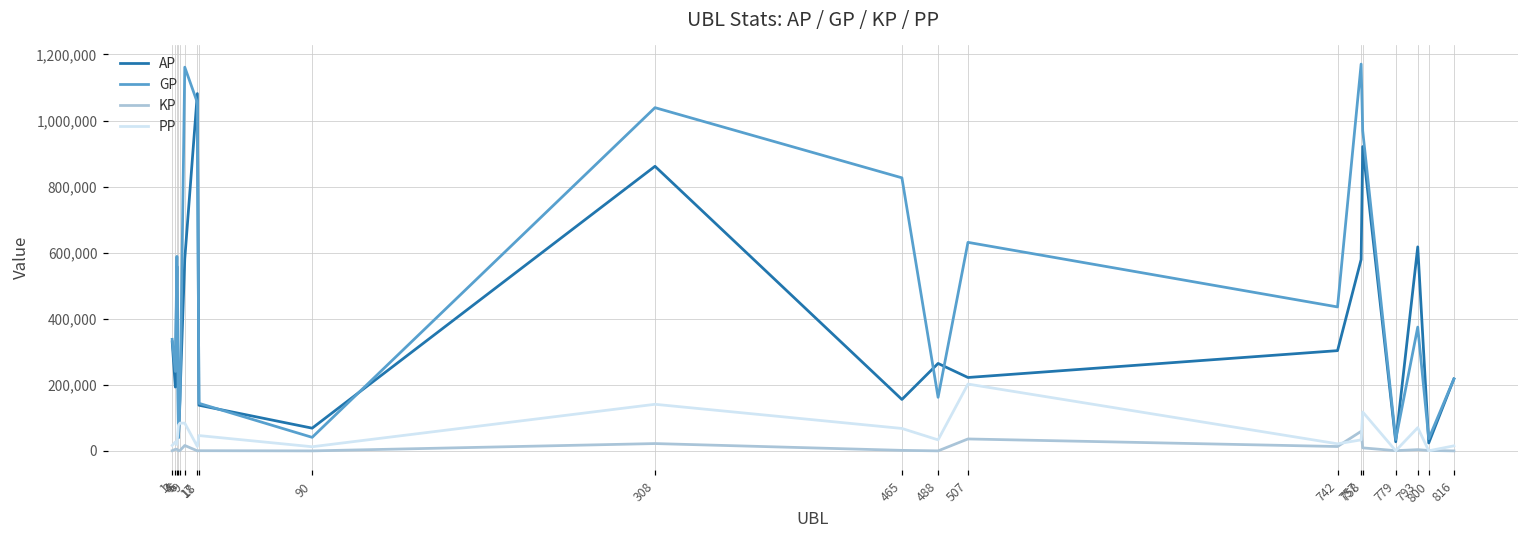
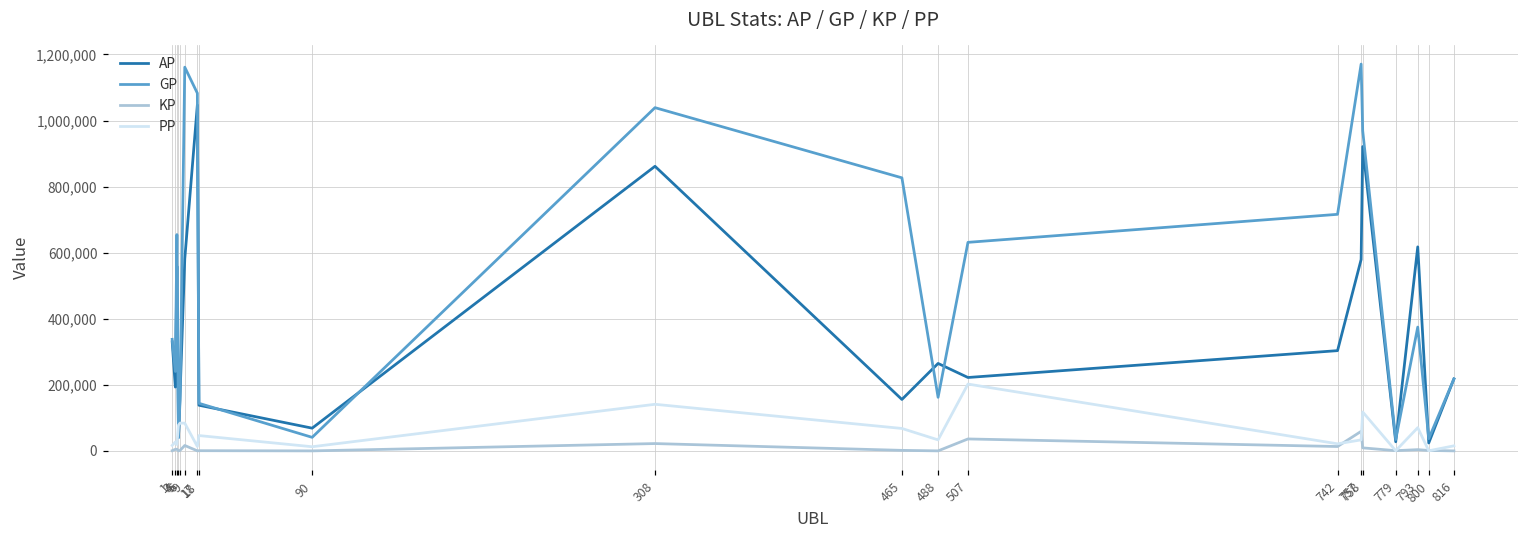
GP, 4: 590,000 -> 650,000
AP, 17: 1,080,000 -> 1,050,000
GP, 17: 1,050,000 -> 1,080,000
GP, 742: 440,000 -> 720,000
